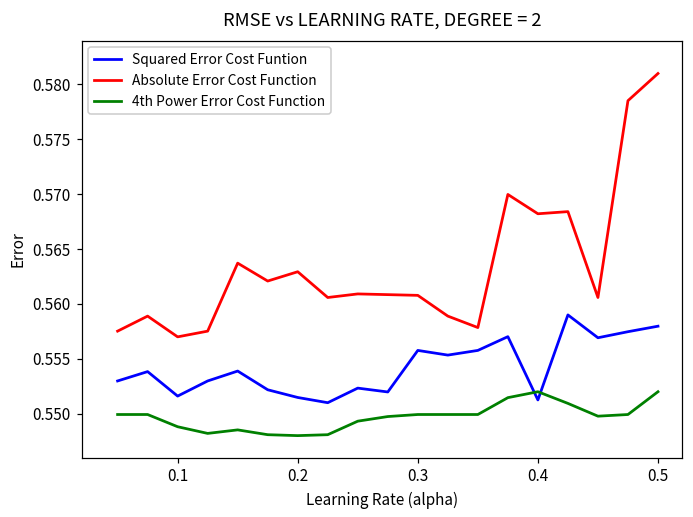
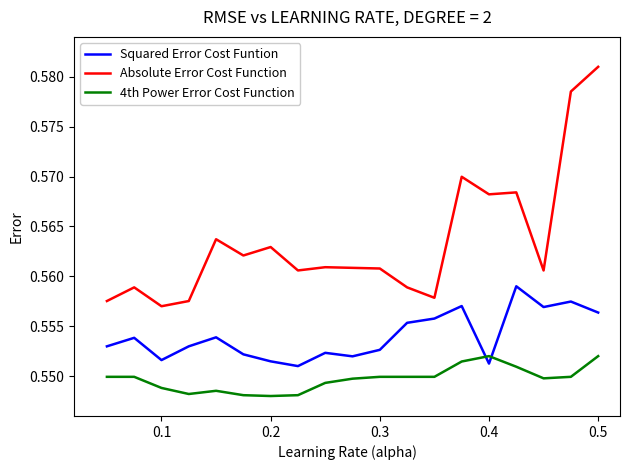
Squared Error Cost Funtion, 0.3: 0.556 -> 0.553
Squared Error Cost Funtion, 0.5: 0.558 -> 0.556
